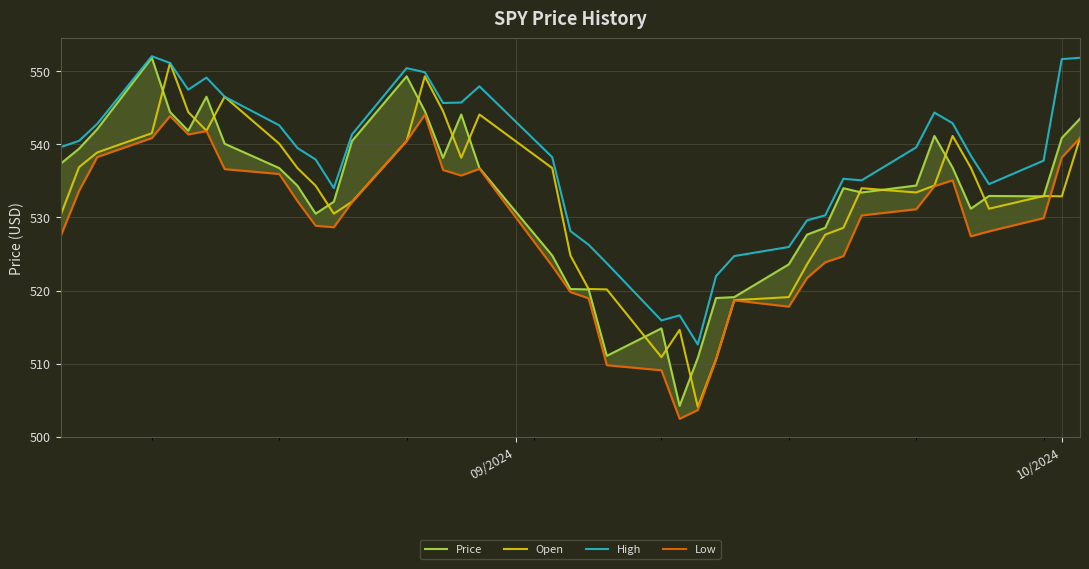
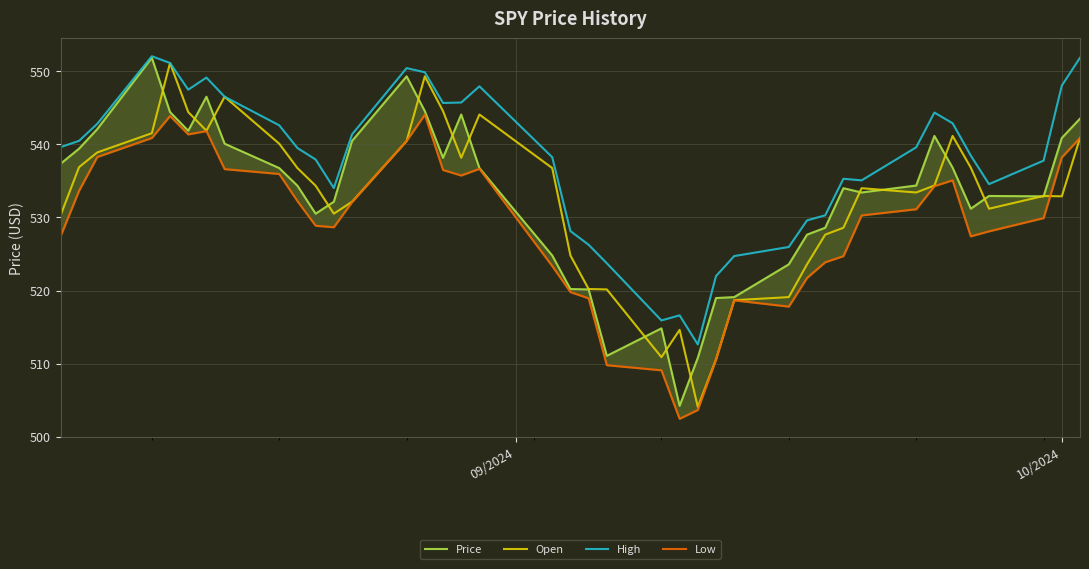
High, 10/2024: 552 -> 548
